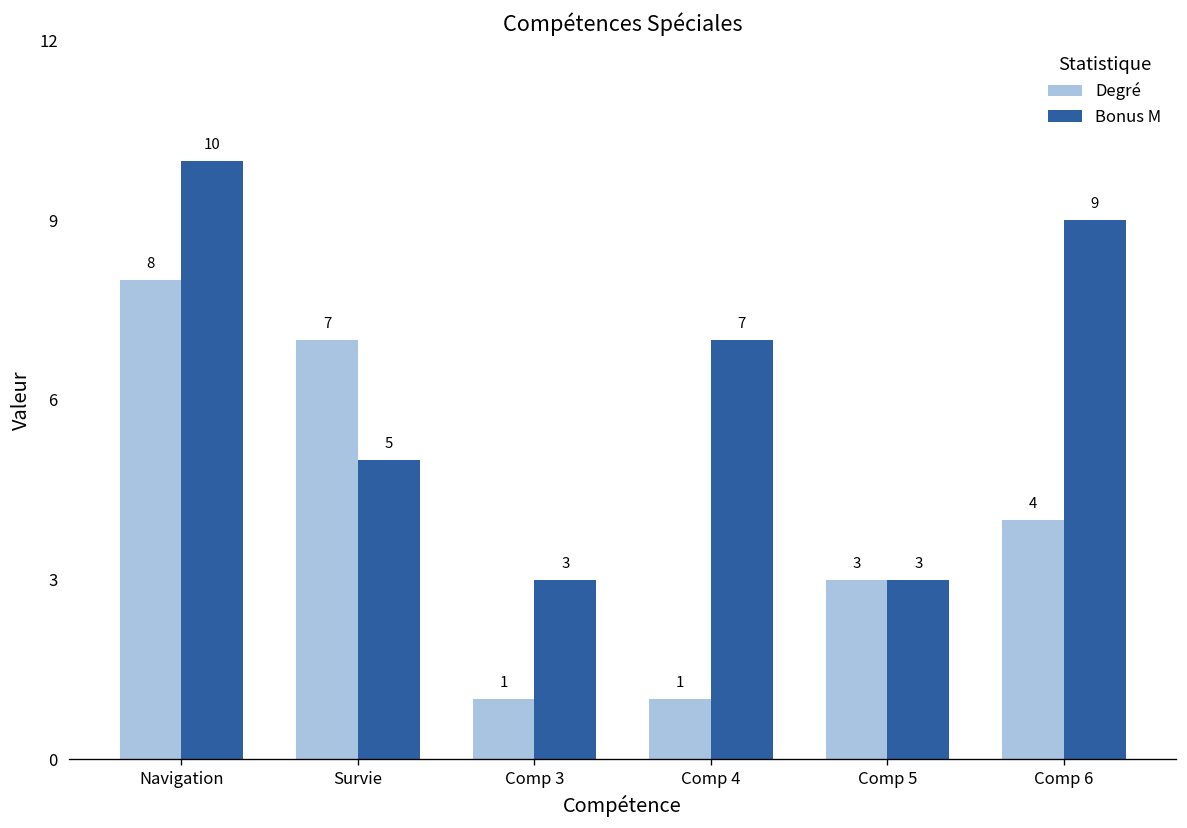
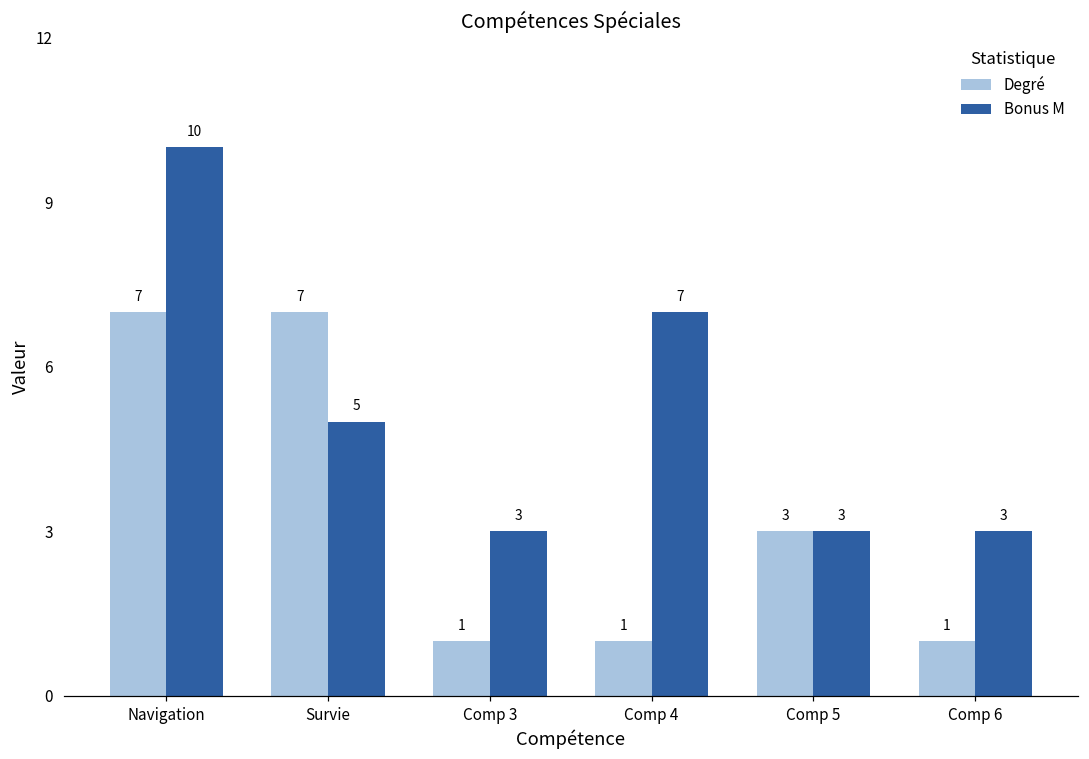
Degré, Navigation: 8 -> 7
Degré, Comp 6: 4 -> 1
Bonus M, Comp 6: 9 -> 3
